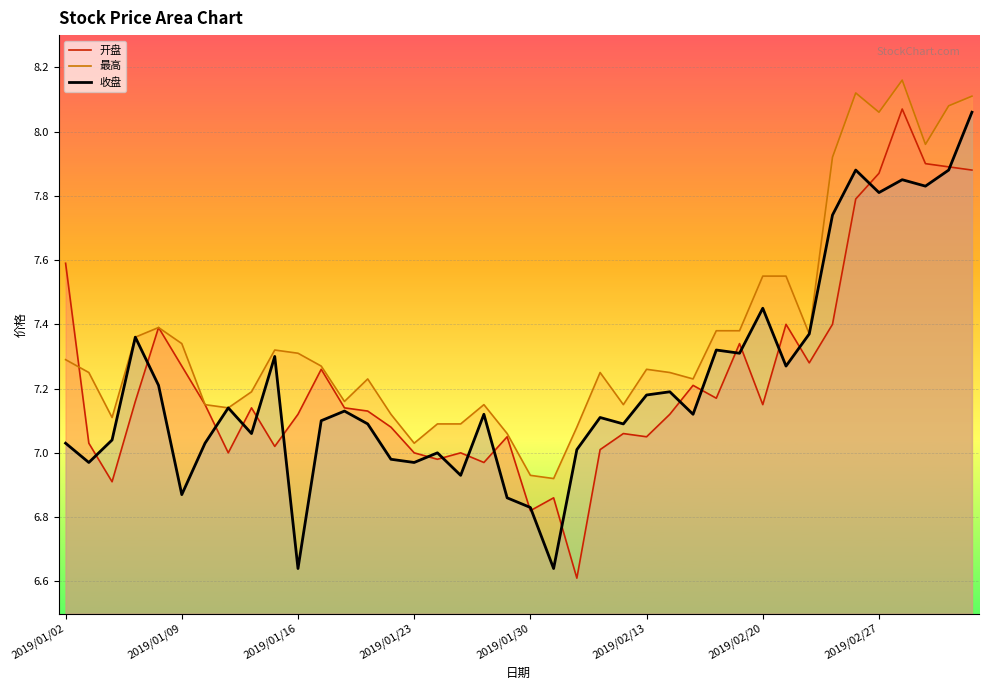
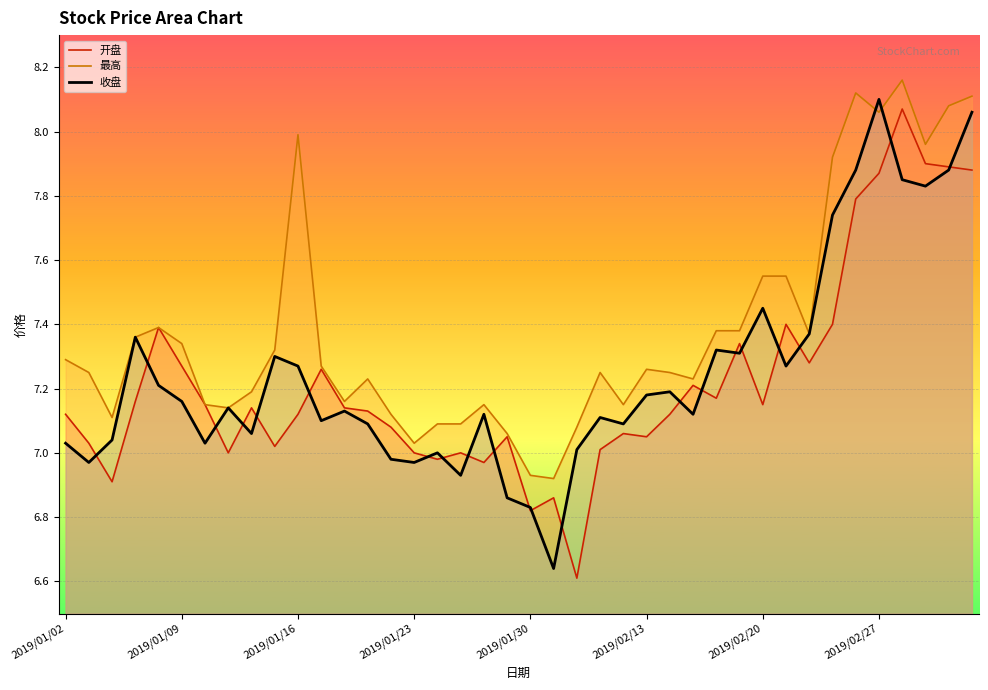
开盘, 2019/01/02: 7.59 -> 7.12
收盘, 2019/01/09: 6.87 -> 7.16
最高, 2019/01/16: 7.31 -> 7.99
收盘, 2019/01/16: 6.64 -> 7.27
收盘, 2019/02/27: 7.81 -> 8.10
